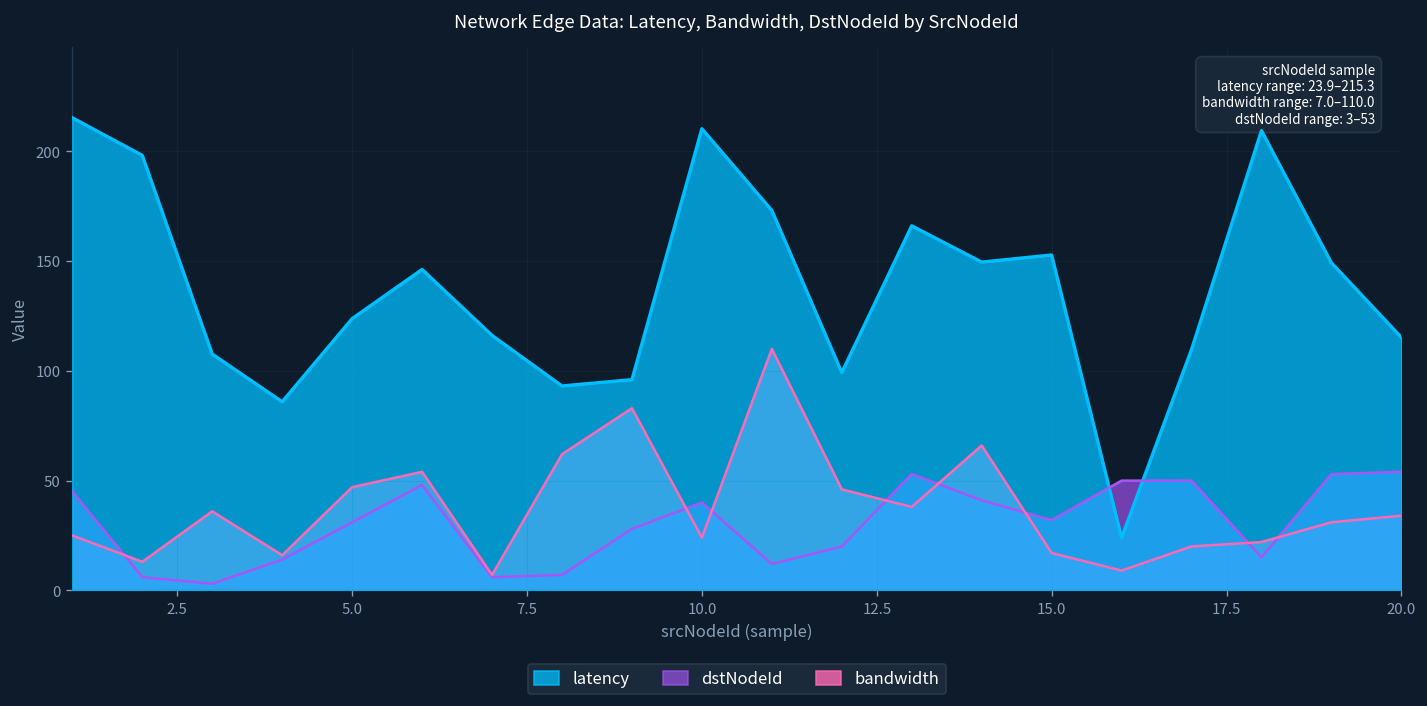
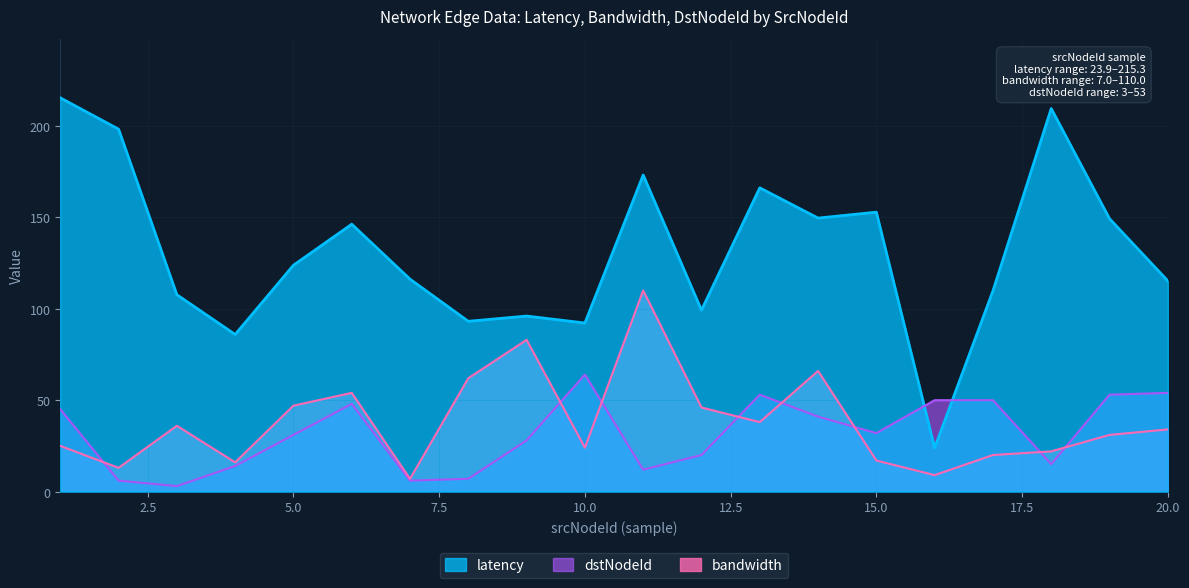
latency, 10.0: 210 -> 92
dstNodeId, 10.0: 40 -> 64
